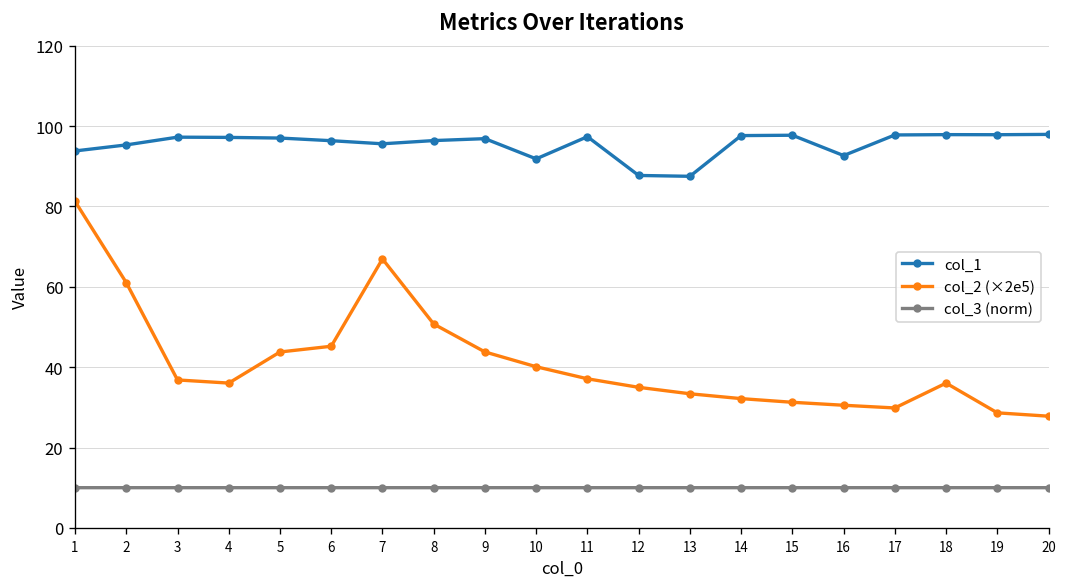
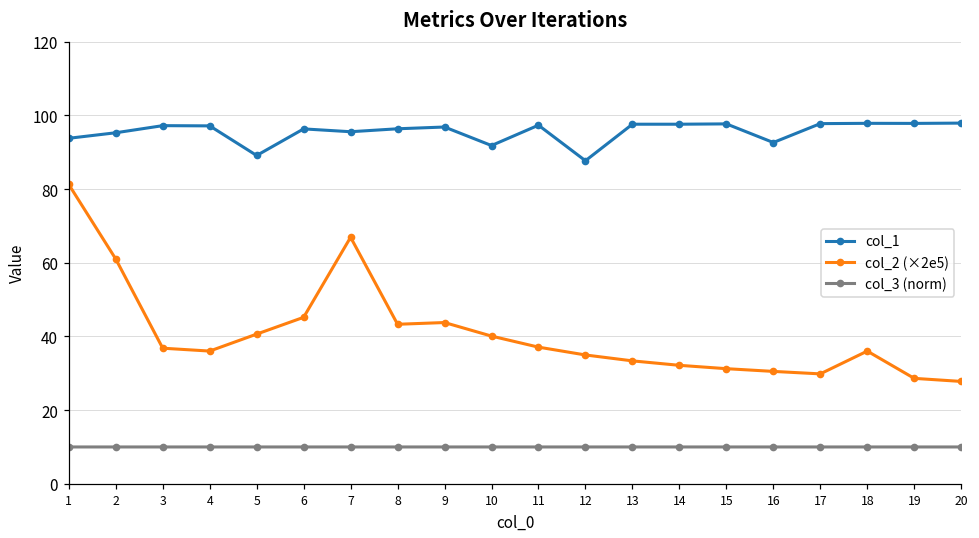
col_1, 5: 97 -> 89
col_2 (×2e5), 5: 44 -> 41
col_2 (×2e5), 8: 51 -> 43
col_1, 13: 87 -> 98
